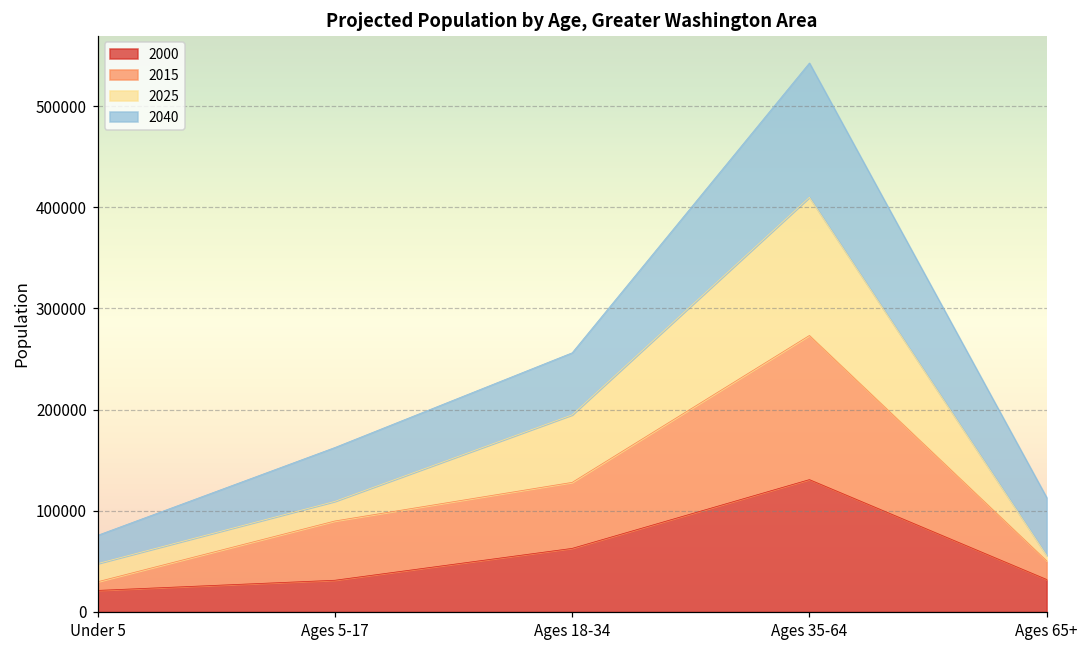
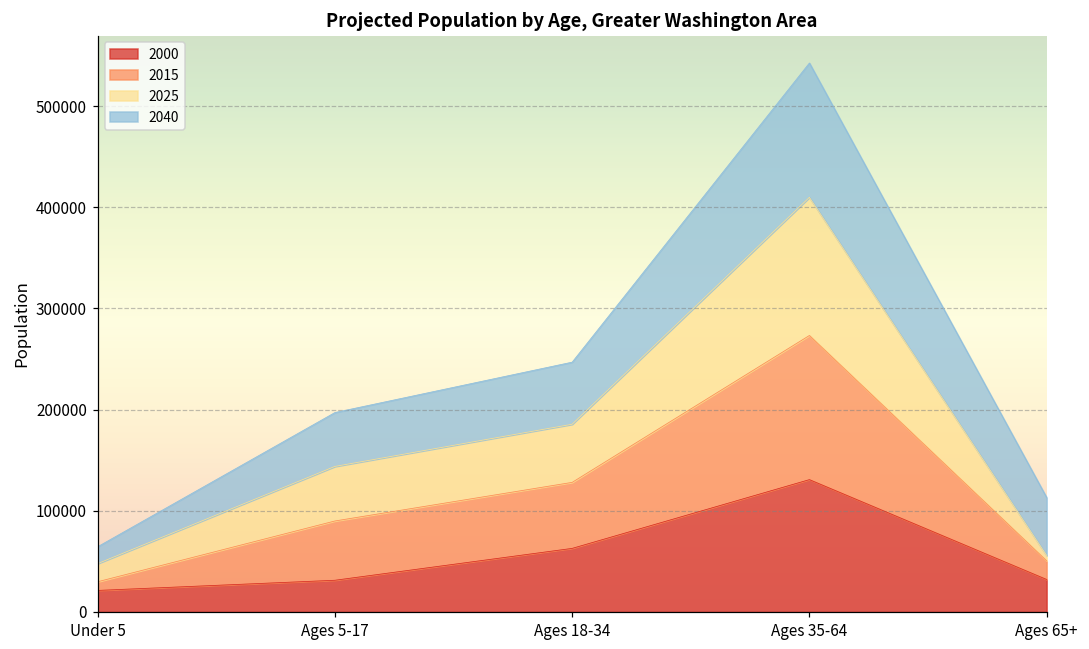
2040, Under 5: 30000 -> 20000
2025, Ages 5-17: 20000 -> 50000
2025, Ages 18-34: 70000 -> 60000
